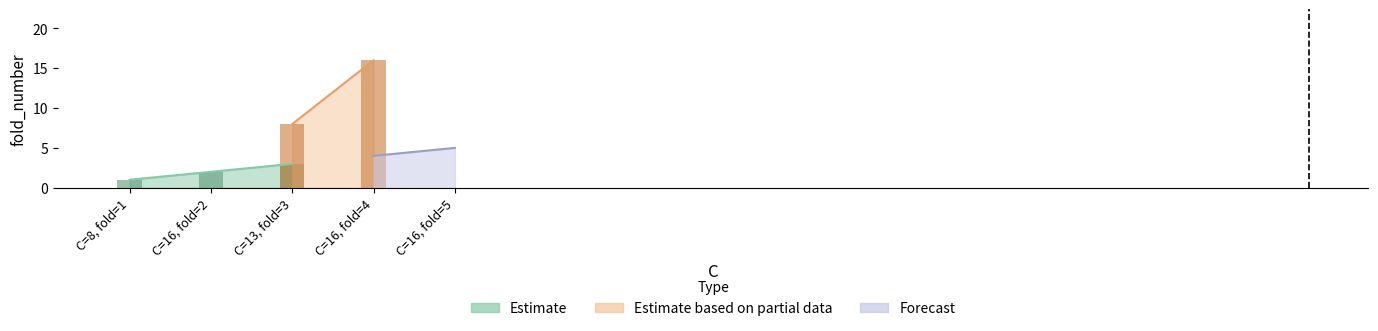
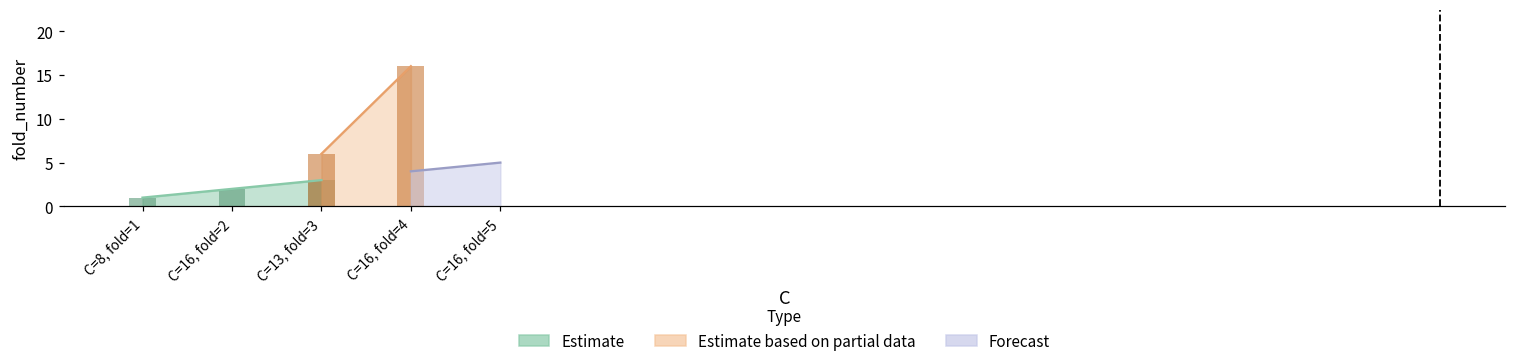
Estimate based on partial data, C=13, fold=3: 8 -> 6
